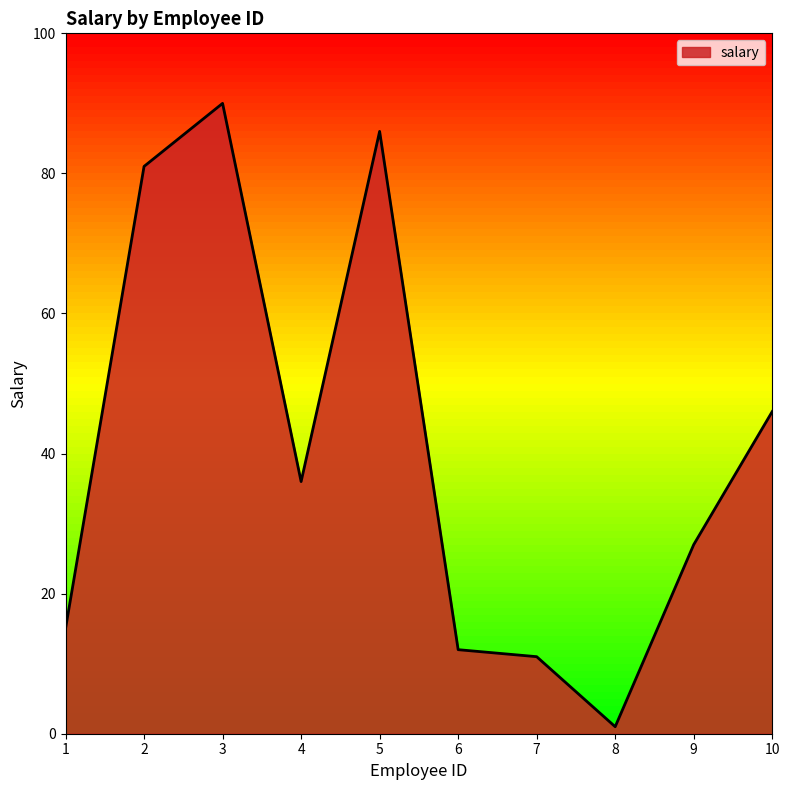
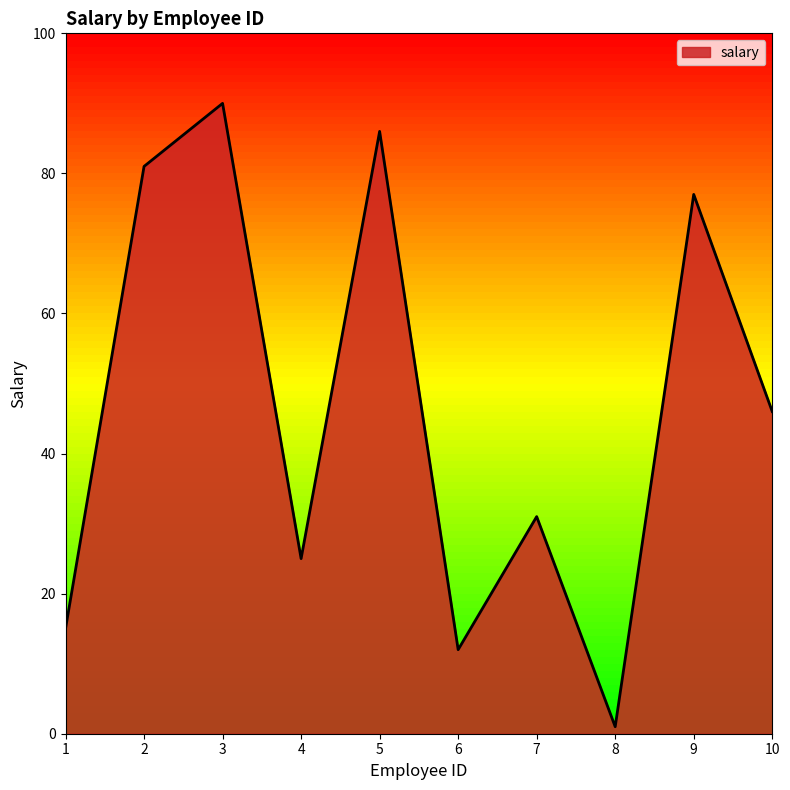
4: 36 -> 25
7: 11 -> 31
9: 27 -> 77
